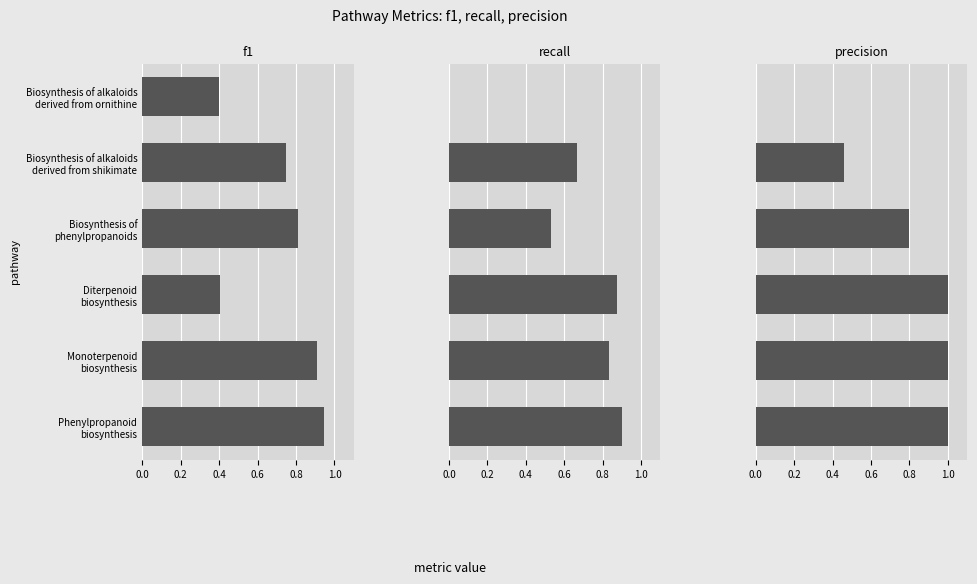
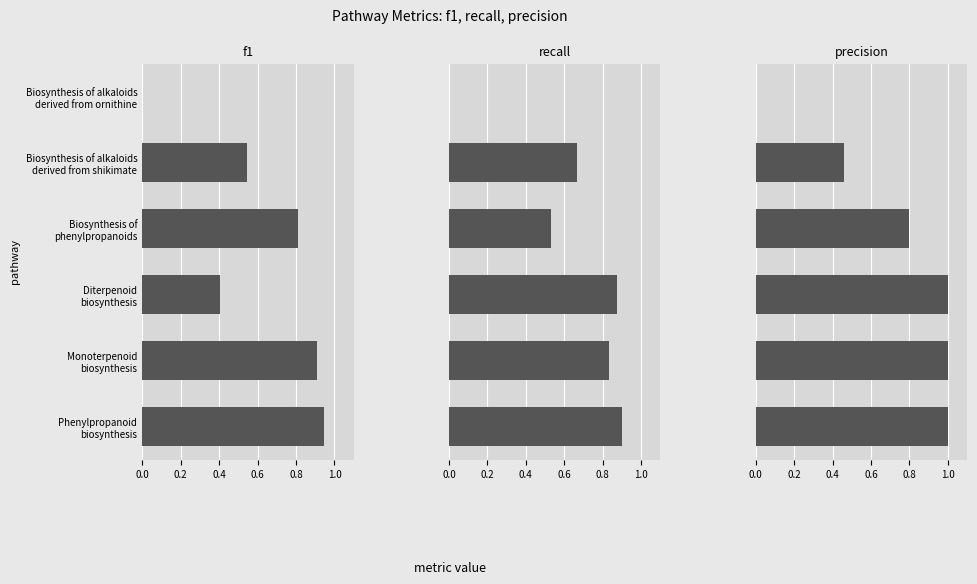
f1, Biosynthesis of alkaloids derived from ornithine: 0.4 -> 0.0
f1, Biosynthesis of alkaloids derived from shikimate: 0.75 -> 0.55
